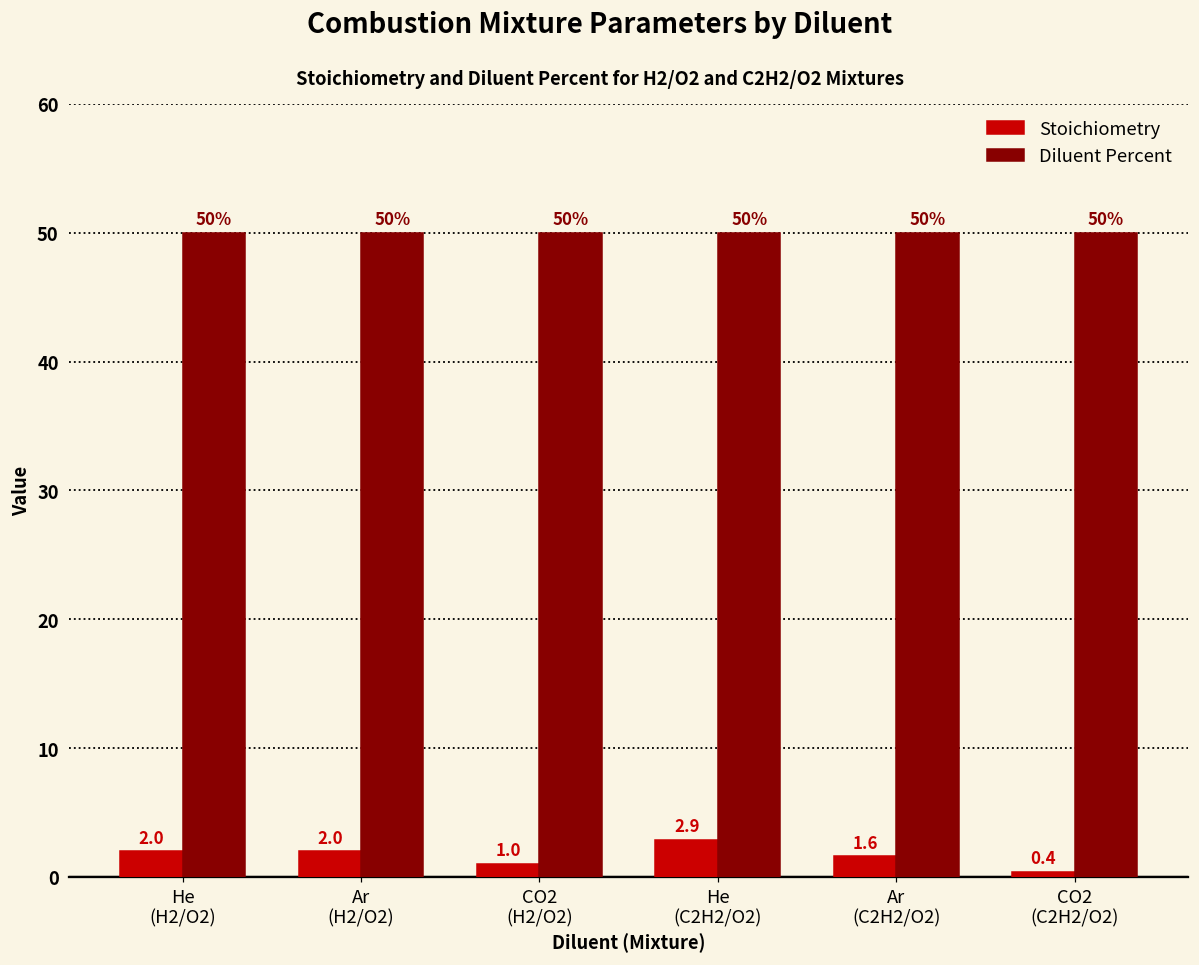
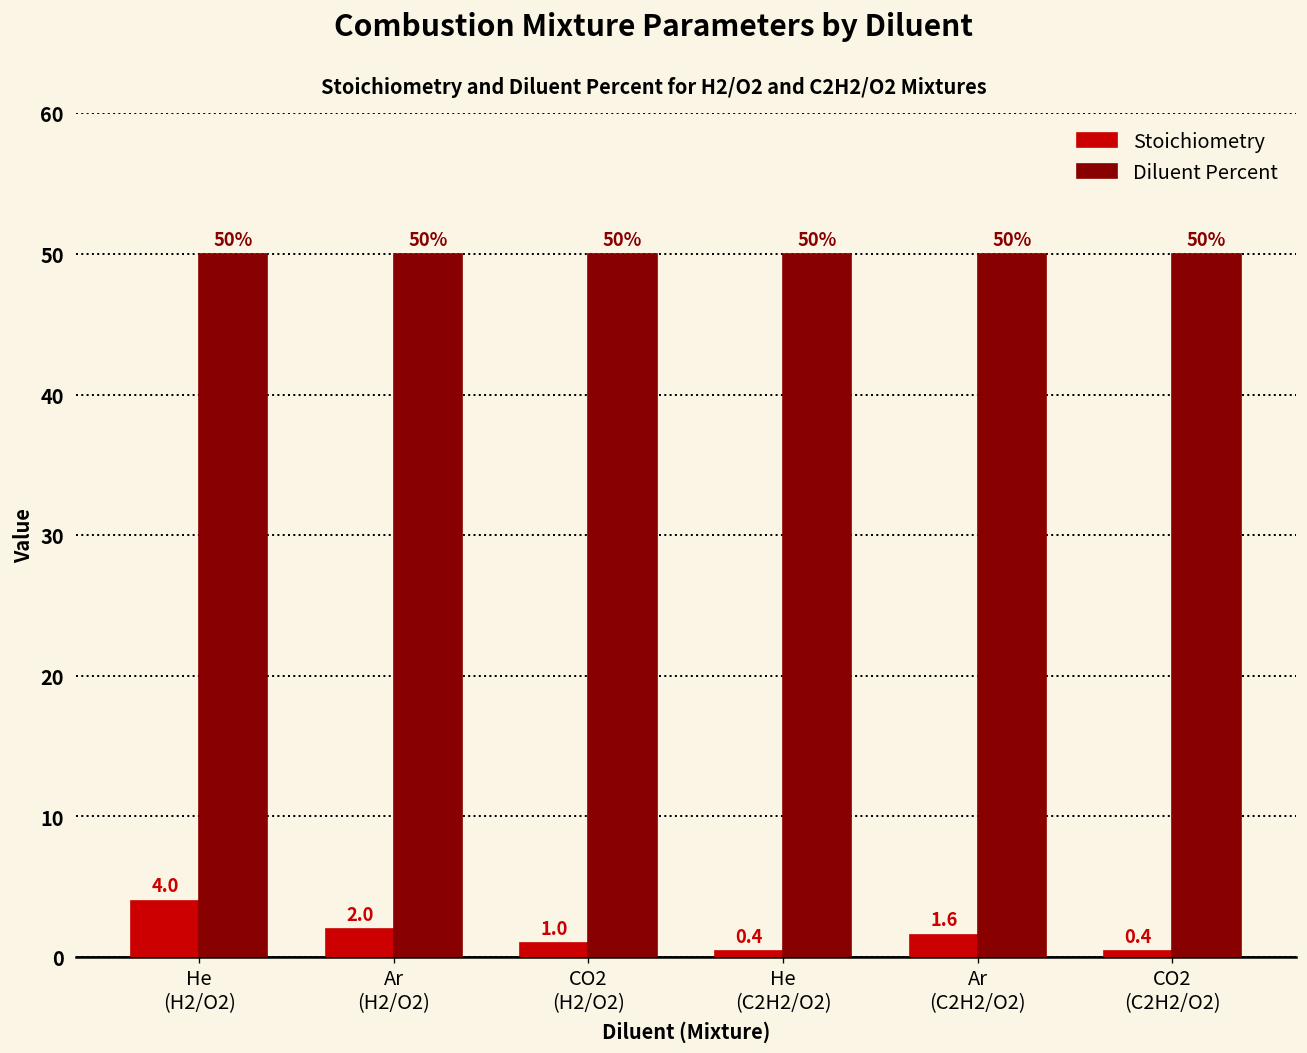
Stoichiometry, He (H2/O2): 2.0 -> 4.0
Stoichiometry, He (C2H2/O2): 2.9 -> 0.4
